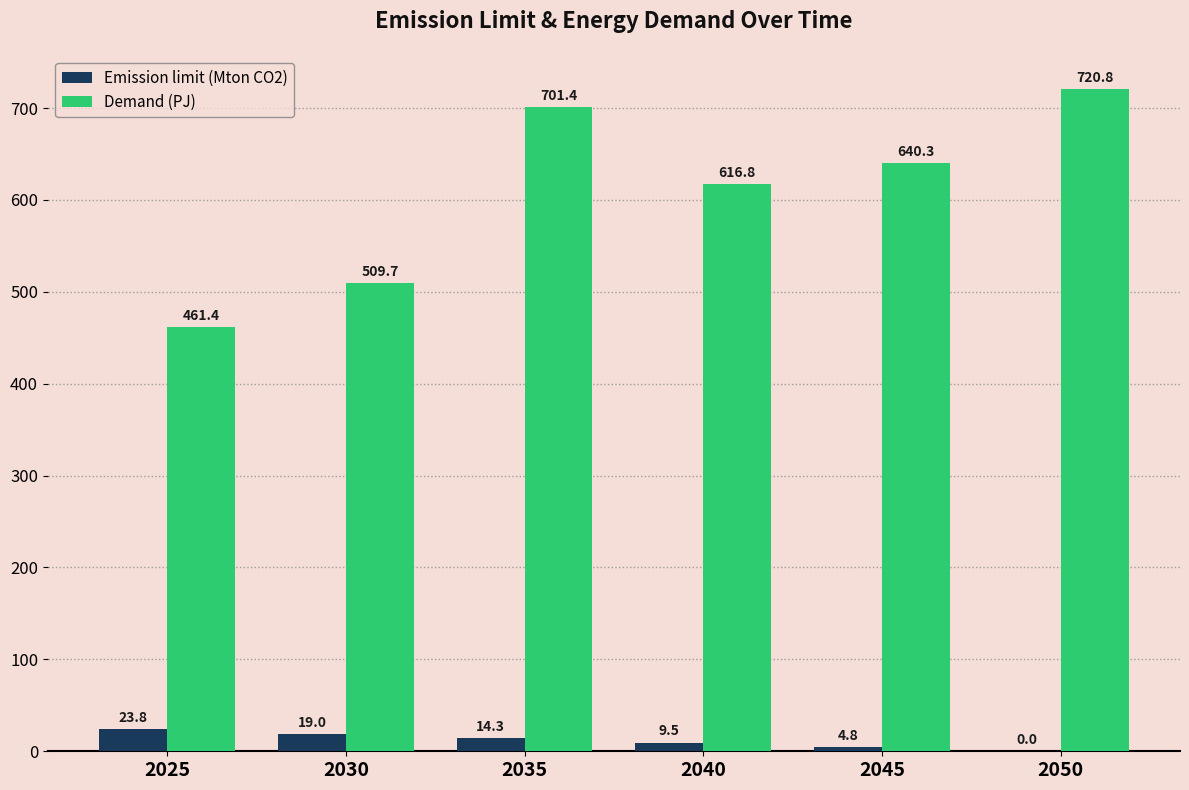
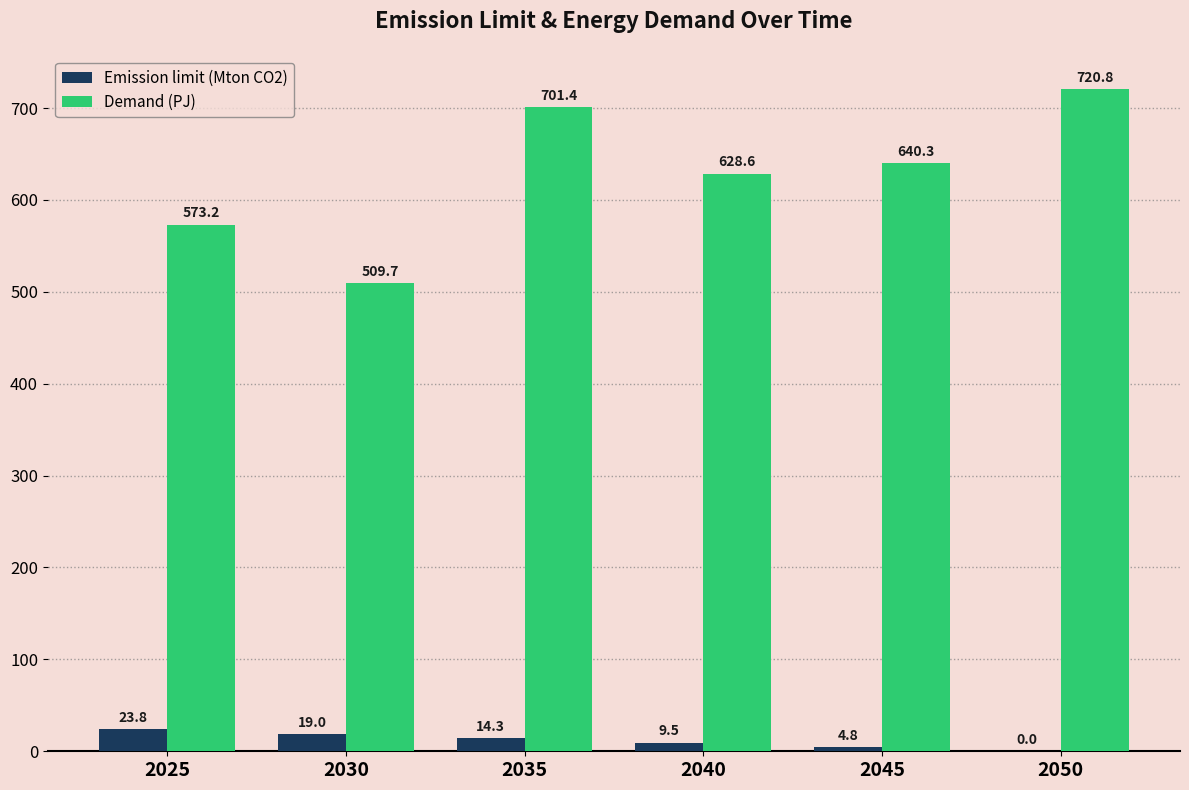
Demand (PJ), 2025: 461.4 -> 573.2
Demand (PJ), 2040: 616.8 -> 628.6
